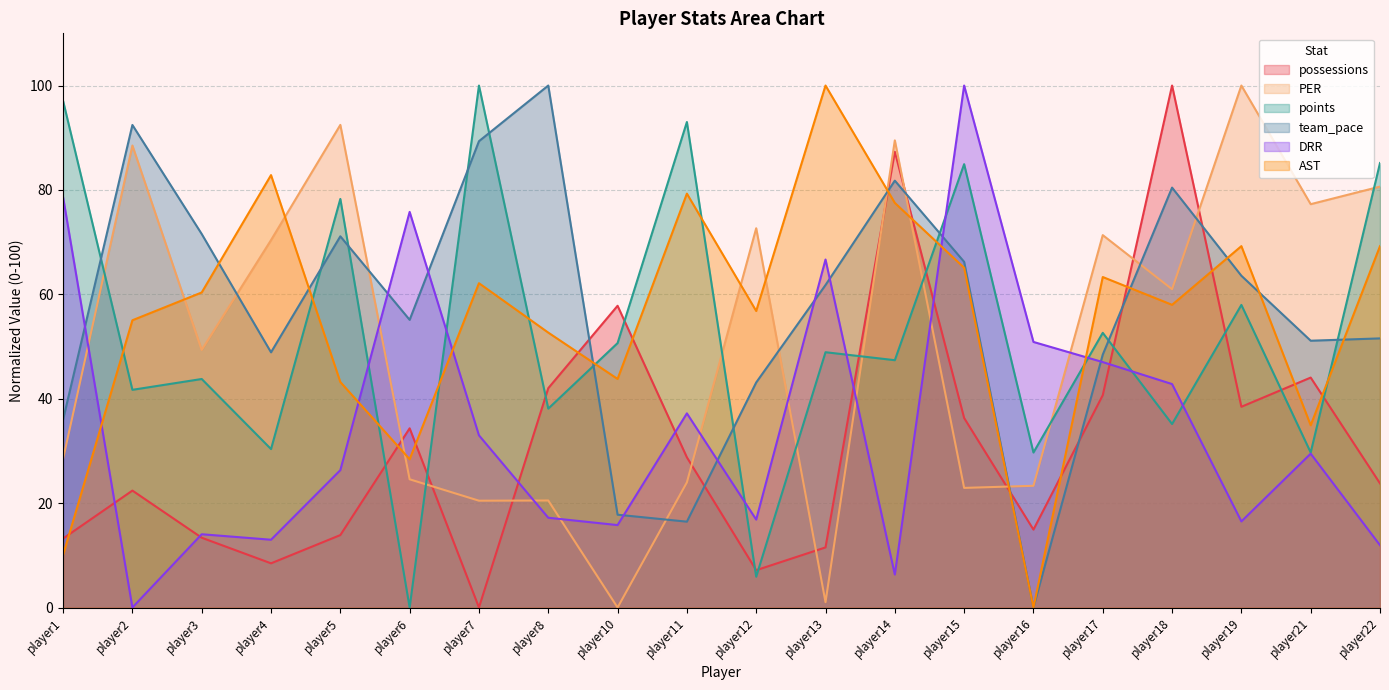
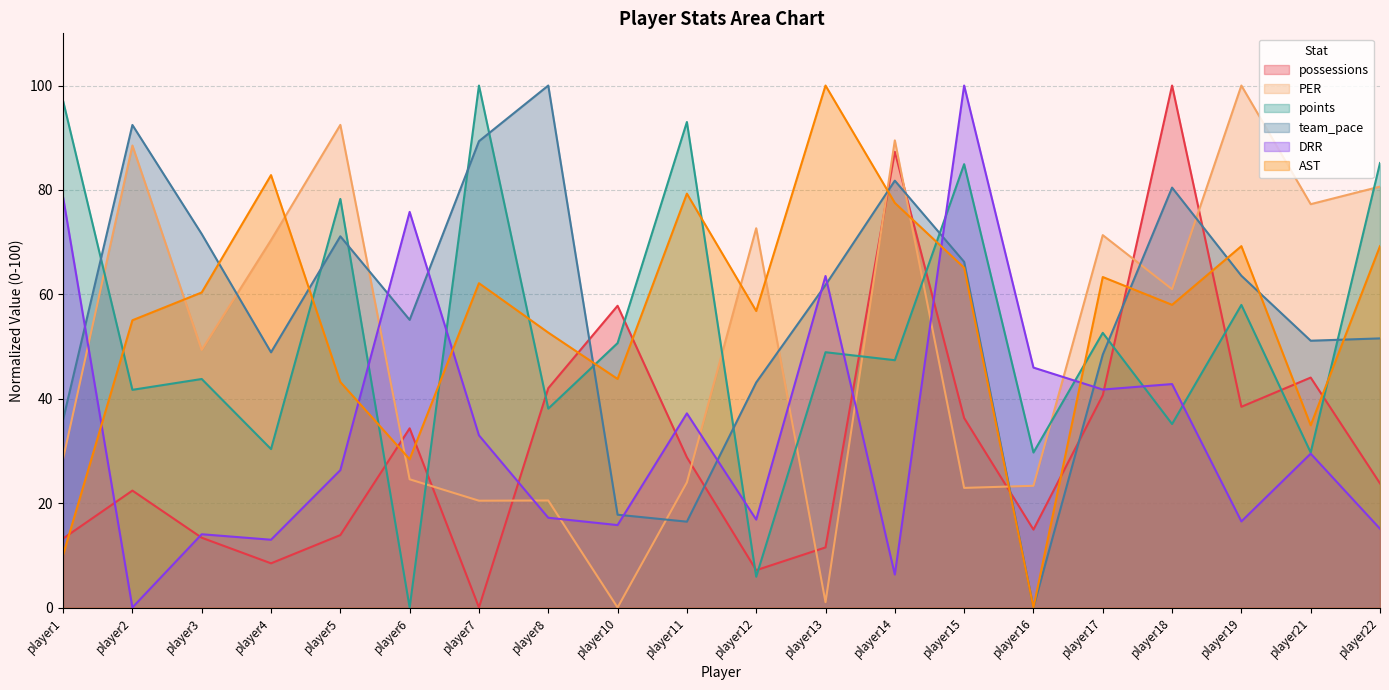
DRR, player13: 67 -> 64
DRR, player16: 51 -> 46
DRR, player17: 47 -> 42
DRR, player22: 12 -> 15
